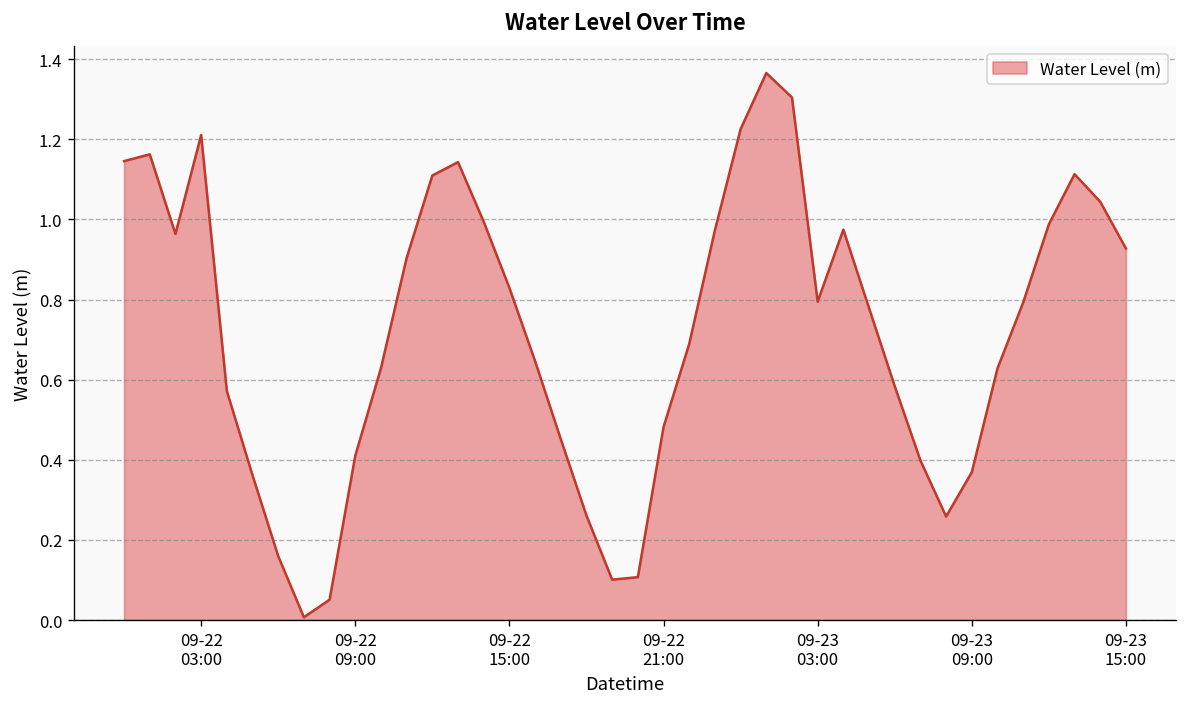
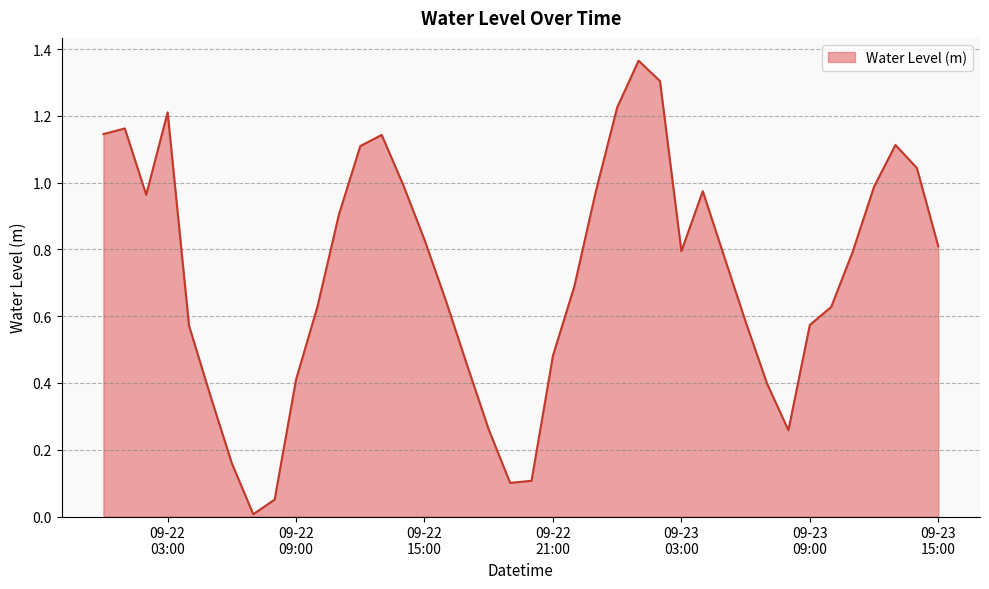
09-23 09:00: 0.37 -> 0.57
09-23 15:00: 0.93 -> 0.81
